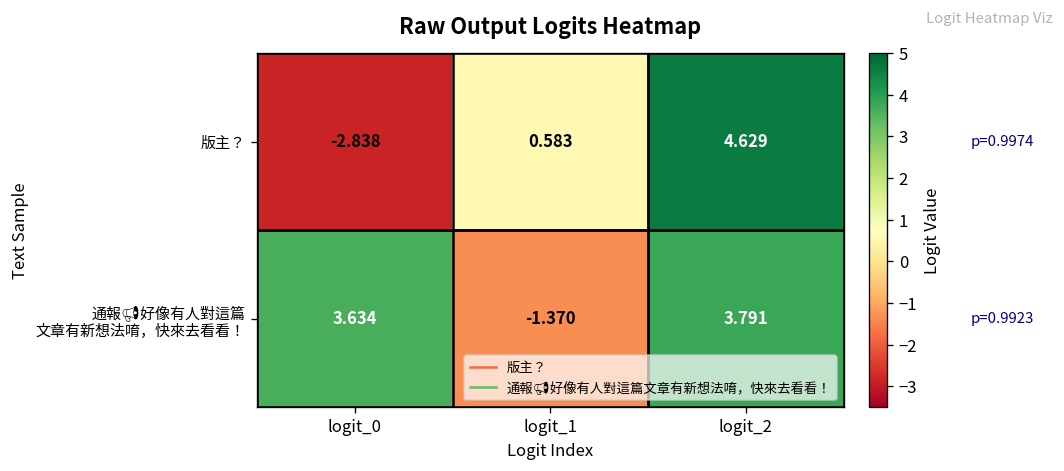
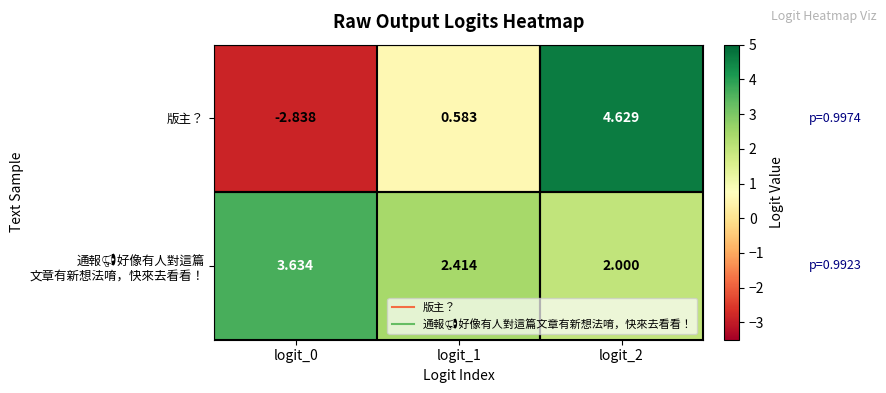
通報📢好像有人對這篇 文章有新想法唷，快來去看看！, logit_1: -1.370 -> 2.414
通報📢好像有人對這篇 文章有新想法唷，快來去看看！, logit_2: 3.791 -> 2.000
